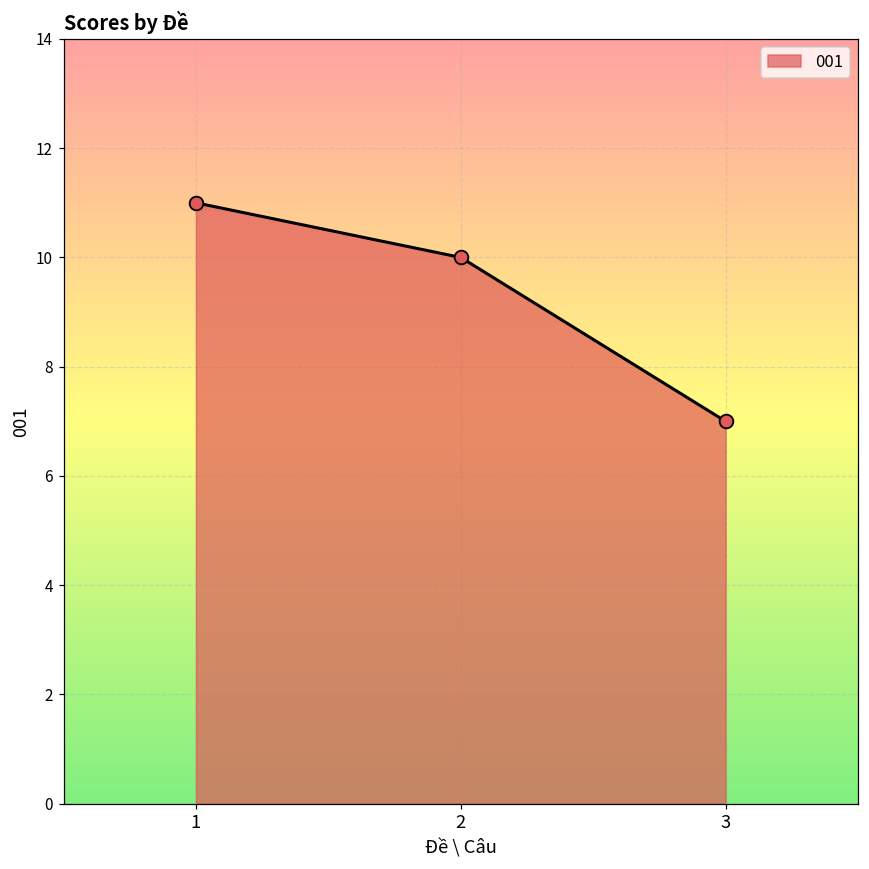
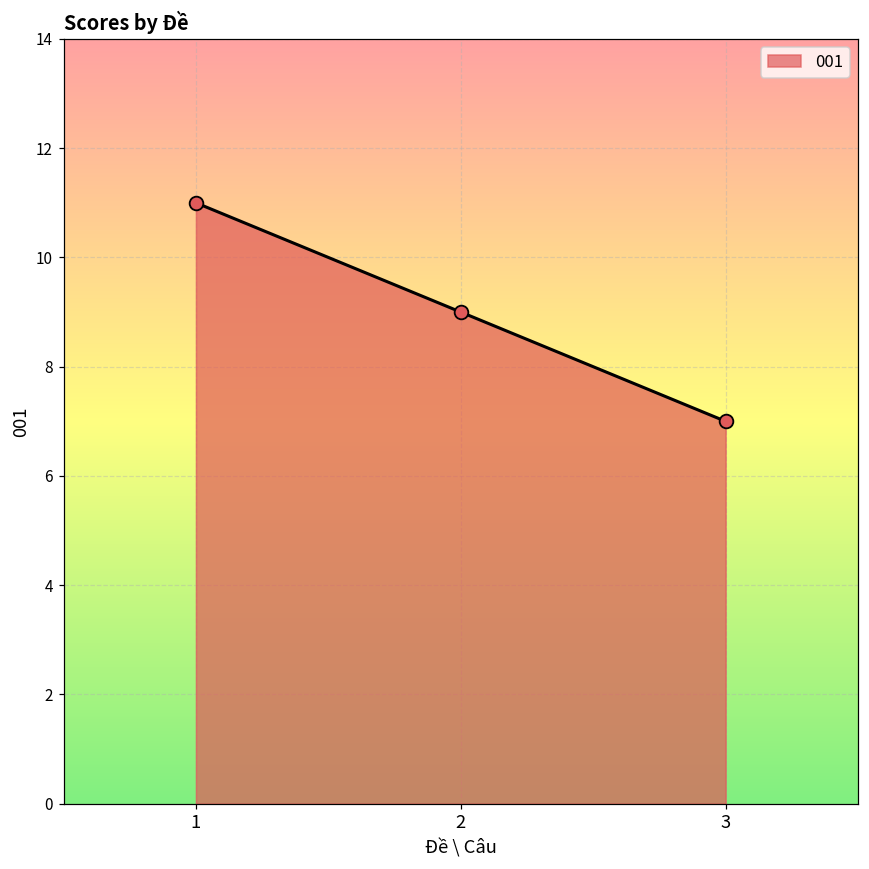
2: 10 -> 9
